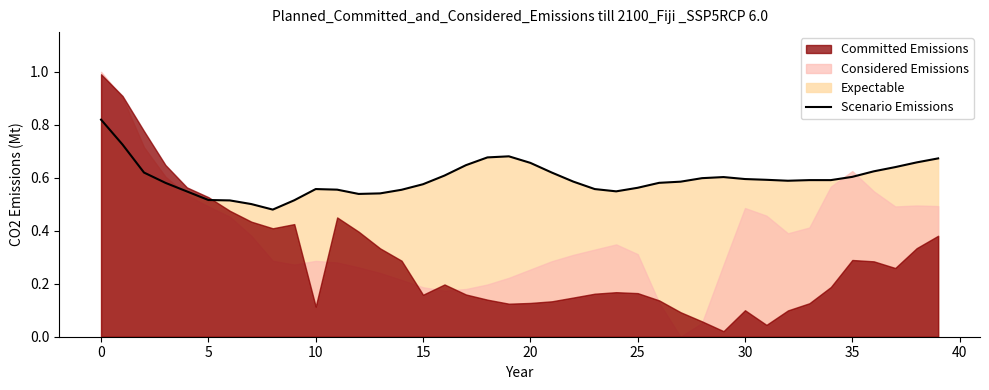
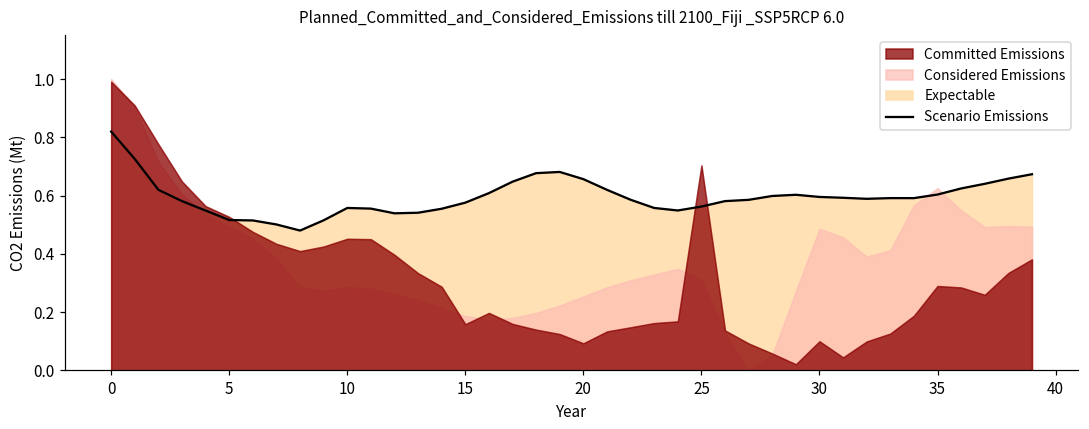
Committed Emissions, 10: 0.11 -> 0.45
Committed Emissions, 20: 0.13 -> 0.09
Committed Emissions, 25: 0.16 -> 0.70
